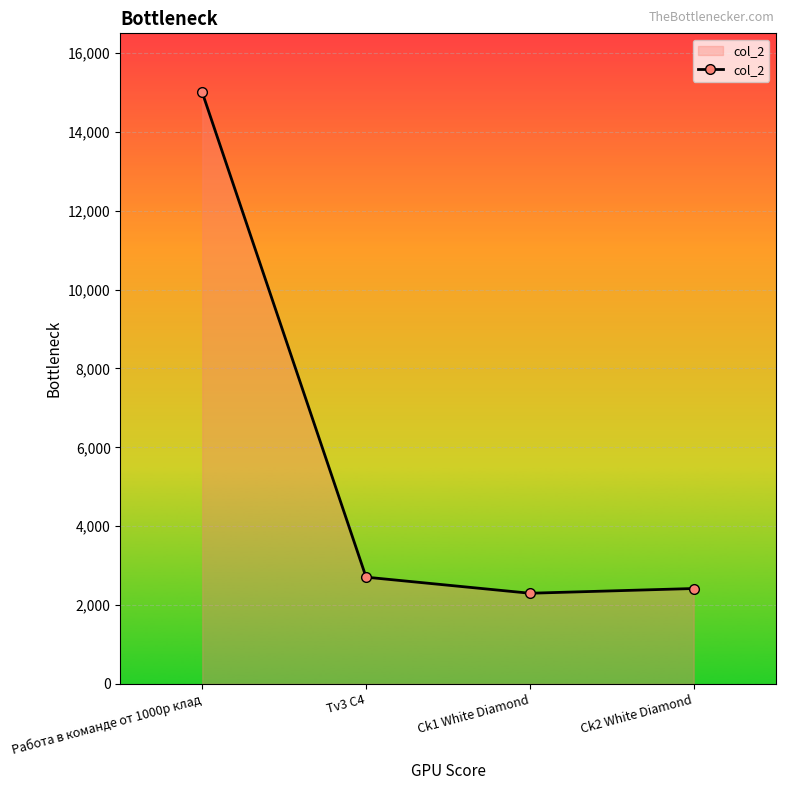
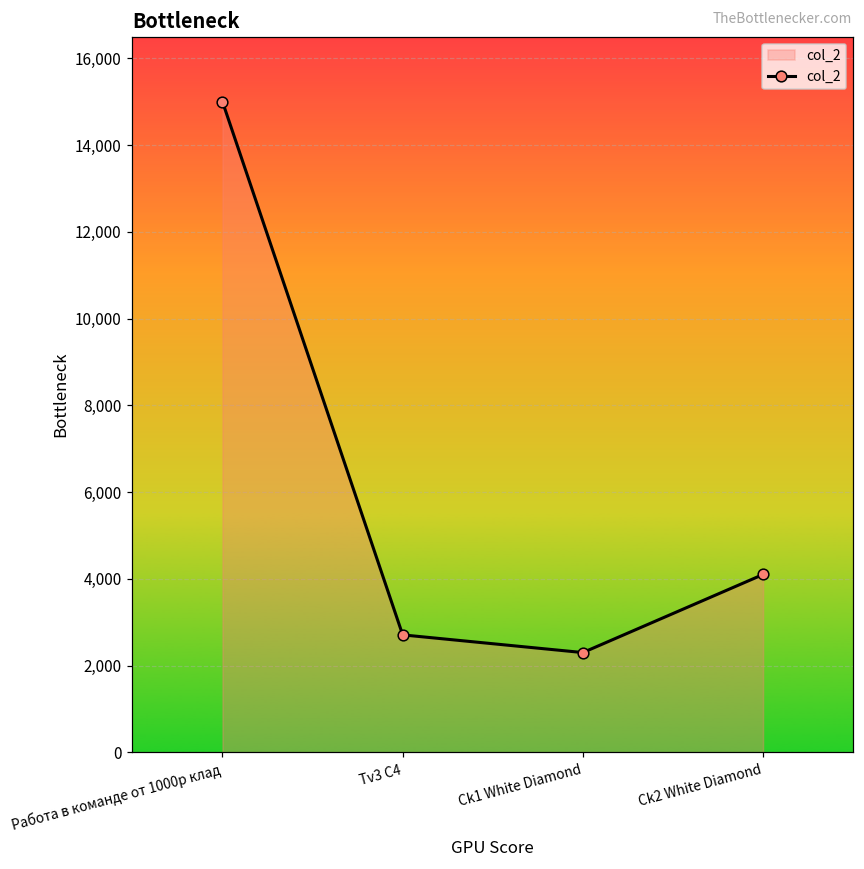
Ck2 White Diamond: 2,400 -> 4,100
